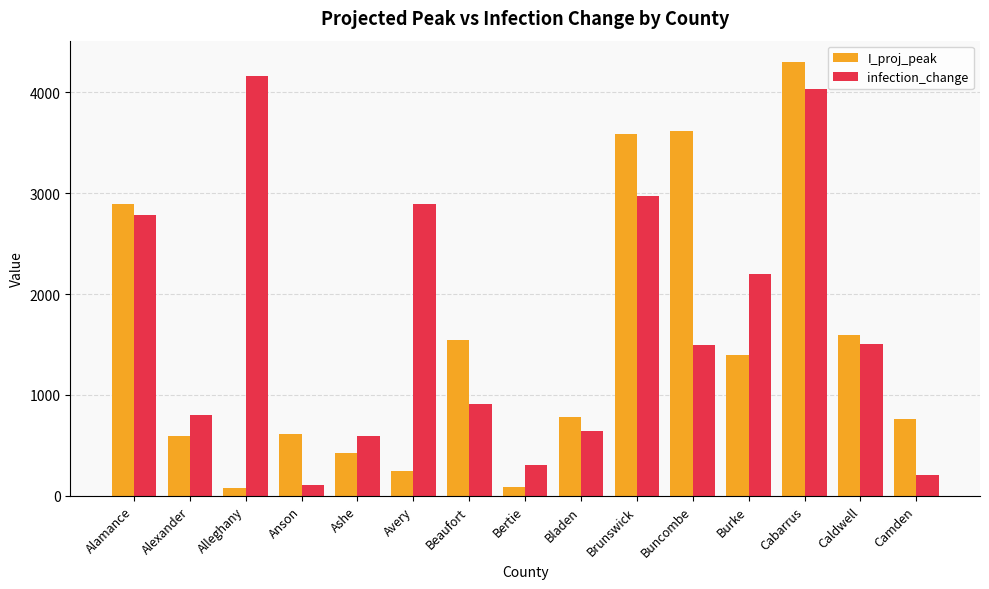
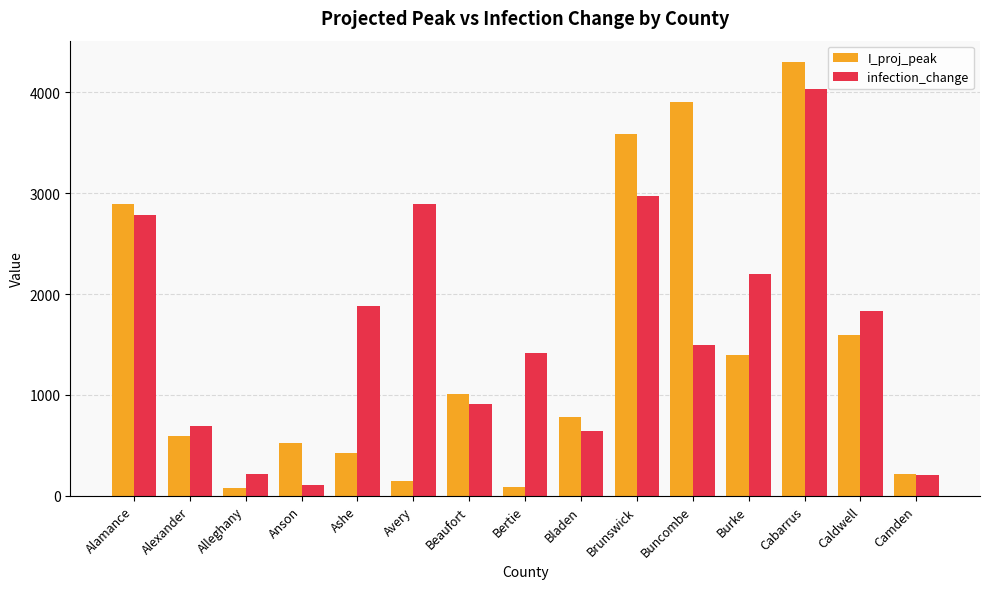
infection_change, Alexander: 810 -> 690
infection_change, Alleghany: 4160 -> 210
I_proj_peak, Anson: 610 -> 520
infection_change, Ashe: 590 -> 1880
I_proj_peak, Avery: 240 -> 150
I_proj_peak, Beaufort: 1550 -> 1010
infection_change, Bertie: 310 -> 1420
I_proj_peak, Buncombe: 3610 -> 3900
infection_change, Caldwell: 1500 -> 1840
I_proj_peak, Camden: 760 -> 220
